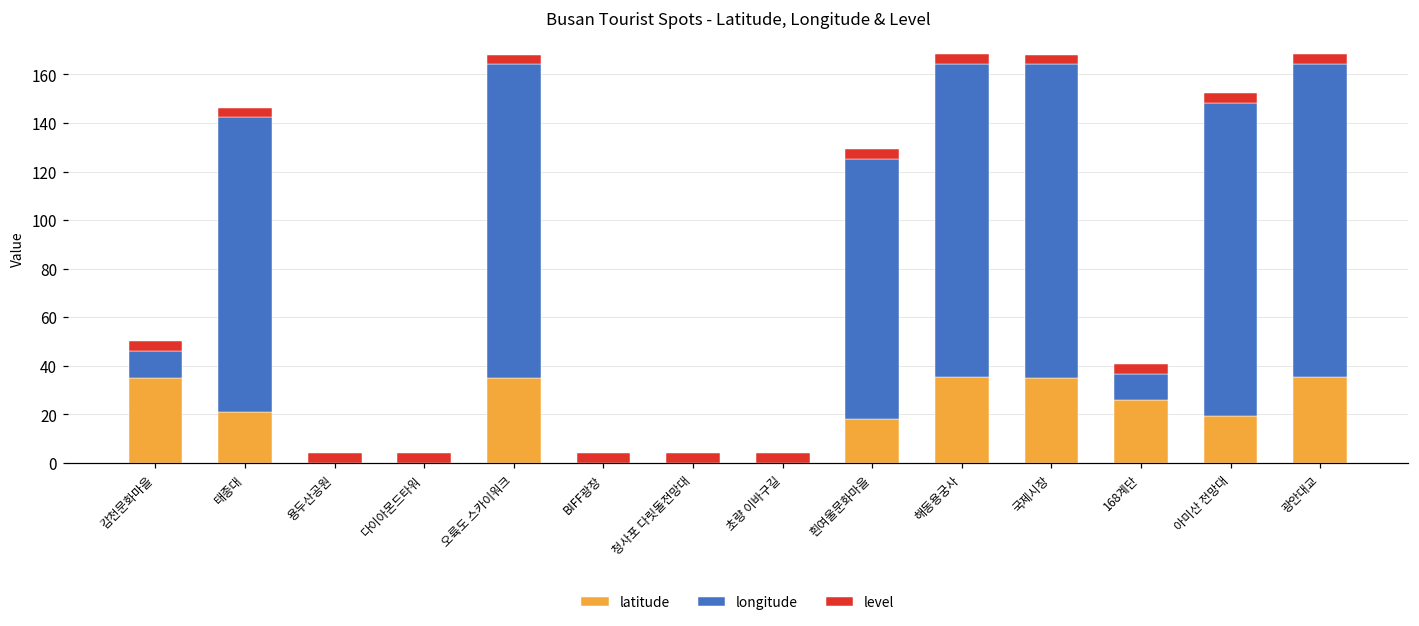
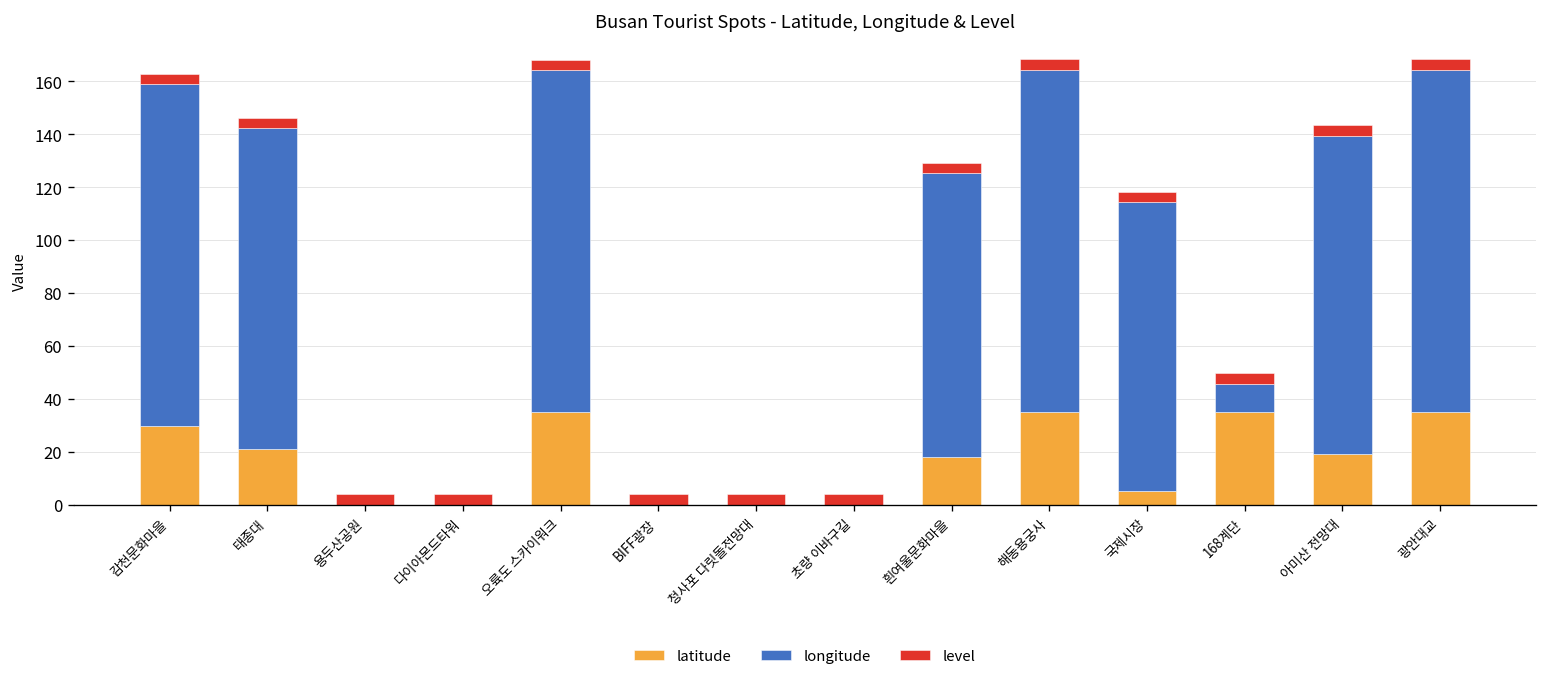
latitude, 감천문화마을: 35 -> 30
longitude, 감천문화마을: 11 -> 129
latitude, 국제시장: 35 -> 5
longitude, 국제시장: 129 -> 109
latitude, 168계단: 26 -> 35
longitude, 아미산 전망대: 129 -> 120
